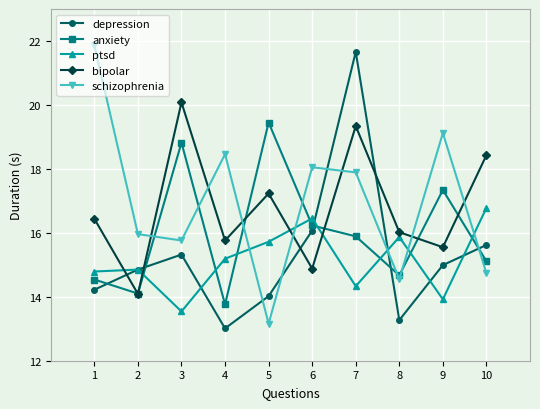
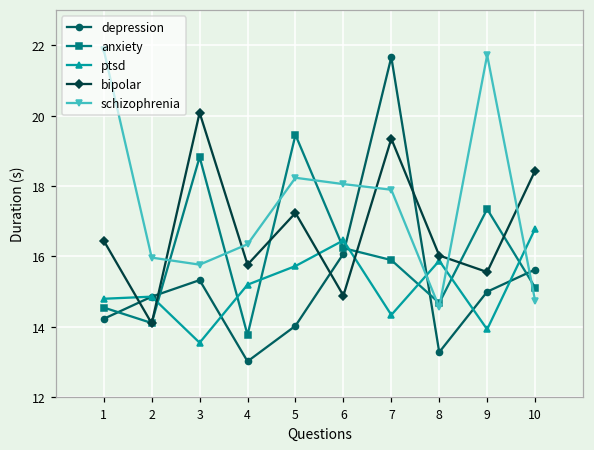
schizophrenia, 4: 18.5 -> 16.3
schizophrenia, 5: 13.2 -> 18.2
schizophrenia, 9: 19.1 -> 21.7
